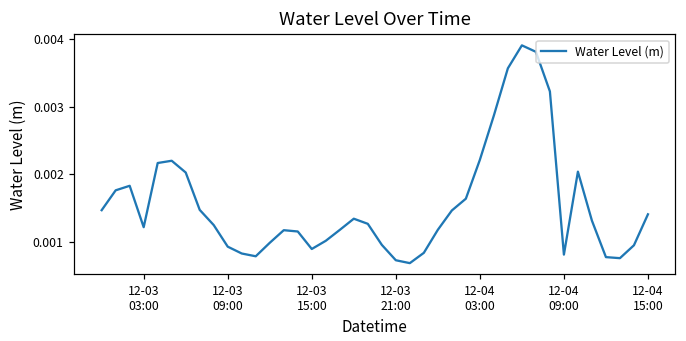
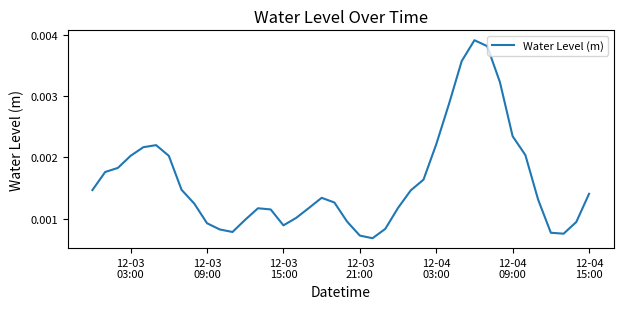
12-03 03:00: 0.0012 -> 0.0020
12-04 09:00: 0.0008 -> 0.0023
